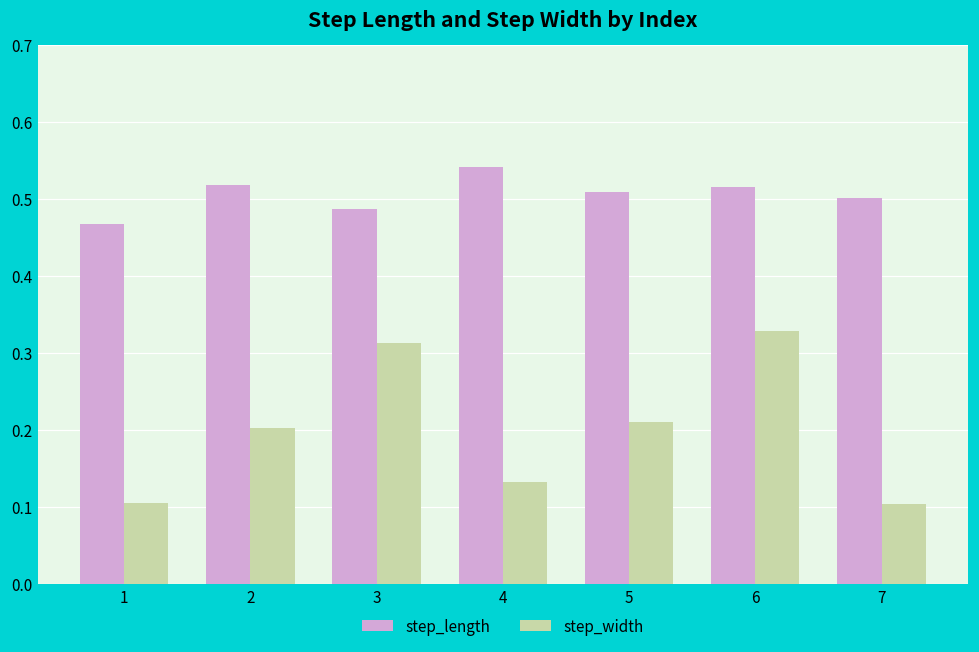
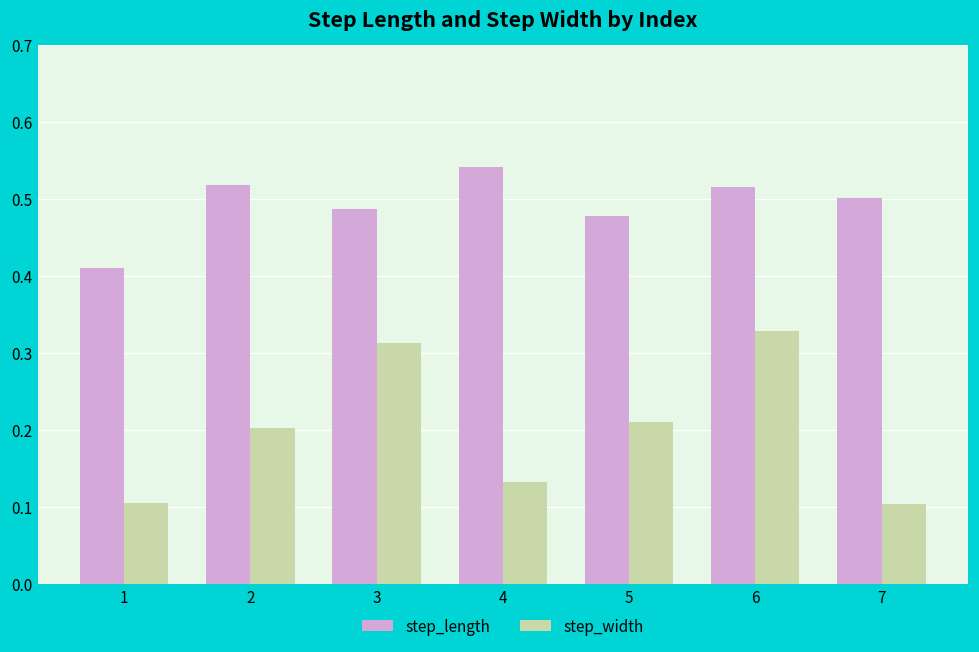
step_length, 1: 0.47 -> 0.41
step_length, 5: 0.51 -> 0.48
